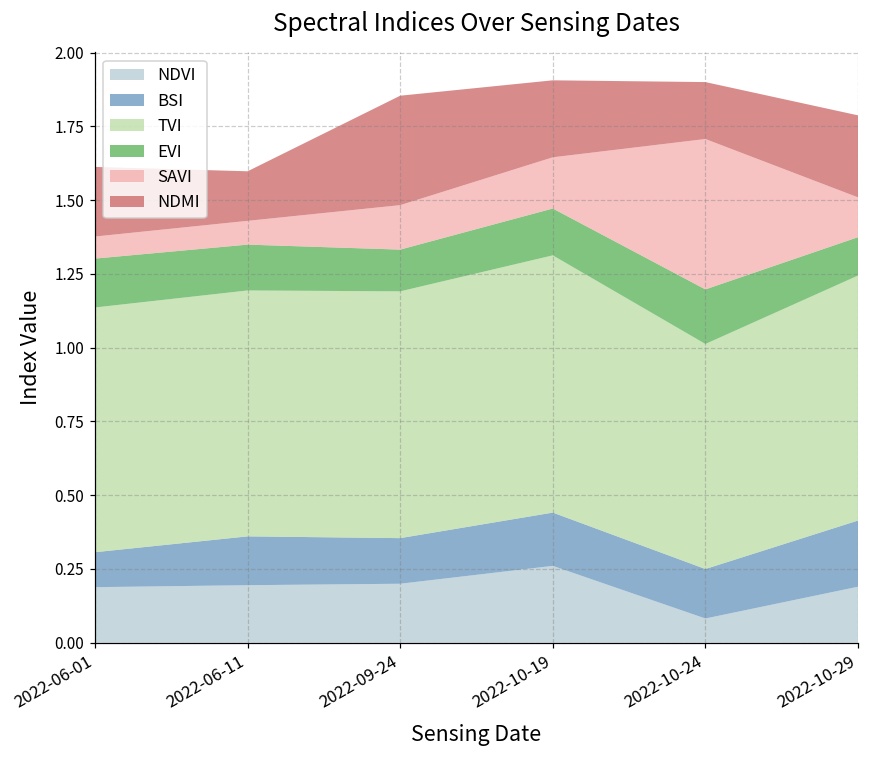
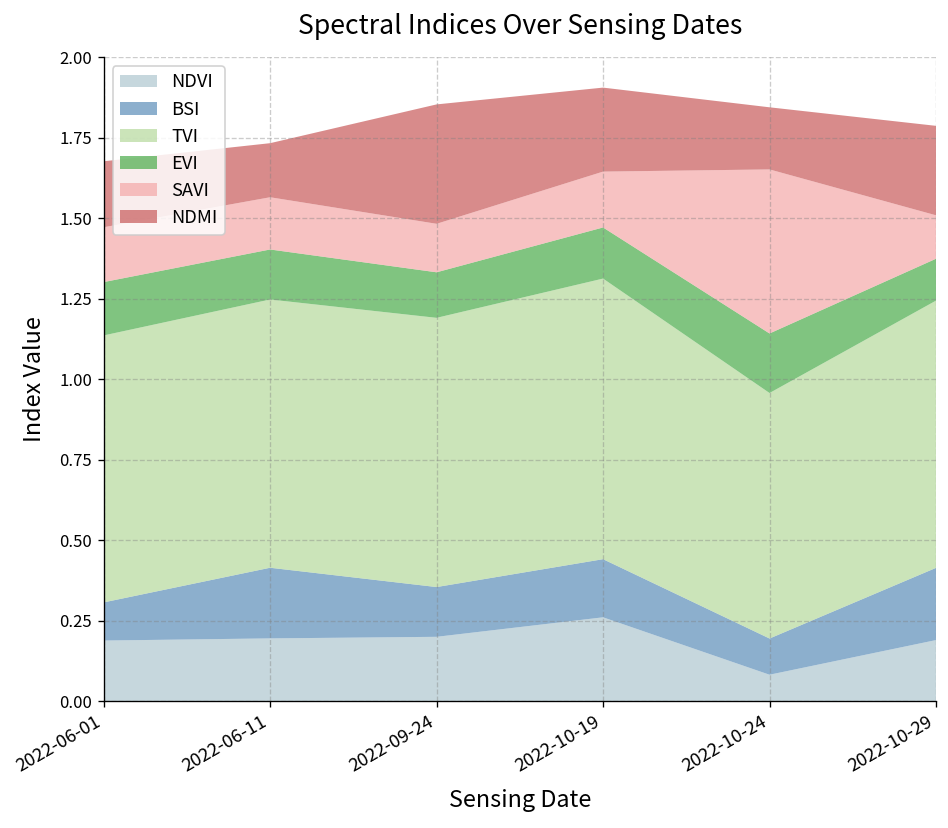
SAVI, 2022-06-01: 0.07 -> 0.17
NDMI, 2022-06-01: 0.24 -> 0.21
BSI, 2022-06-11: 0.17 -> 0.22
SAVI, 2022-06-11: 0.08 -> 0.16
BSI, 2022-10-24: 0.17 -> 0.11
